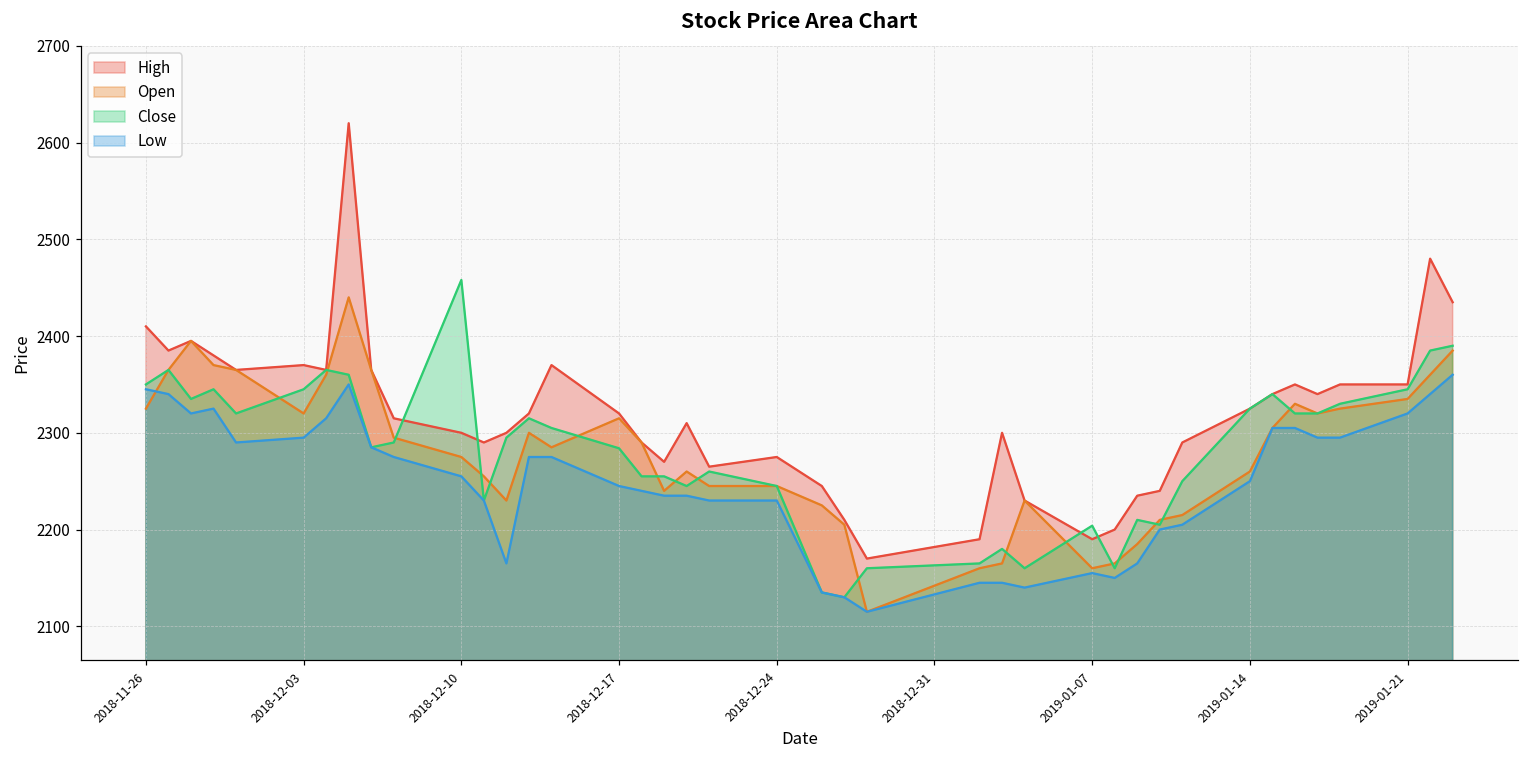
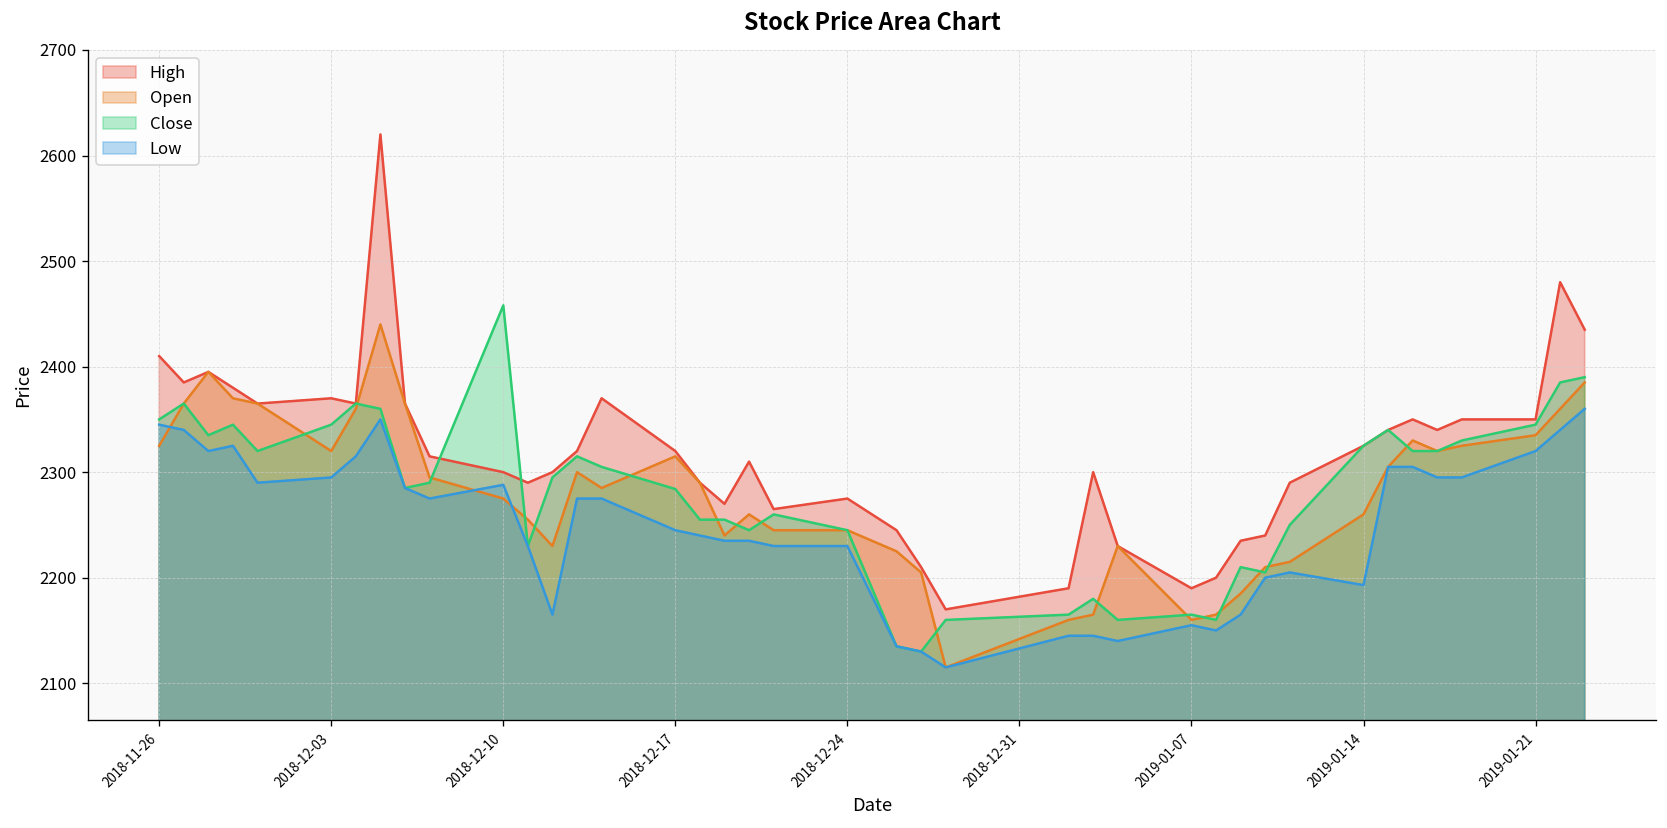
Low, 2018-12-10: 2260 -> 2290
Close, 2019-01-07: 2200 -> 2170
Low, 2019-01-14: 2250 -> 2190
